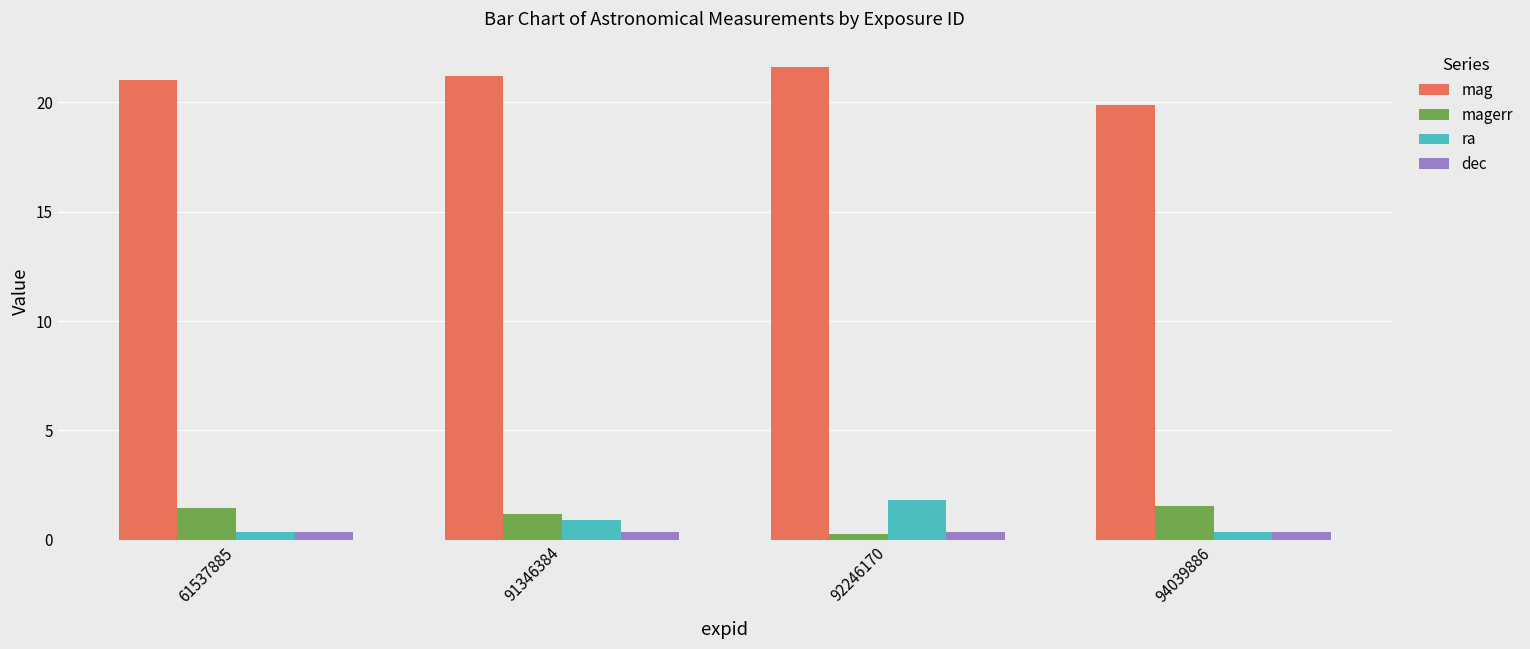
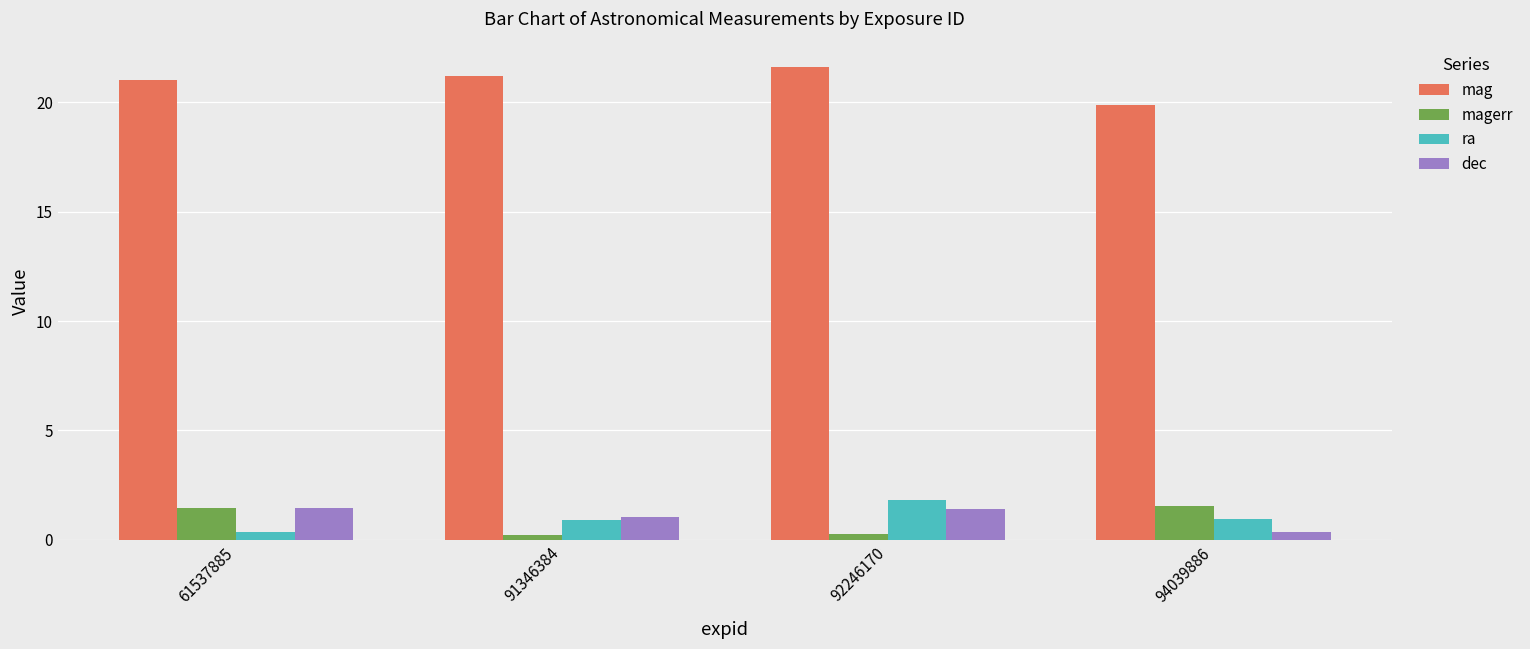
dec, 61537885: 0.4 -> 1.5
magerr, 91346384: 1.2 -> 0.2
dec, 91346384: 0.4 -> 1.0
dec, 92246170: 0.4 -> 1.4
ra, 94039886: 0.4 -> 1.0
